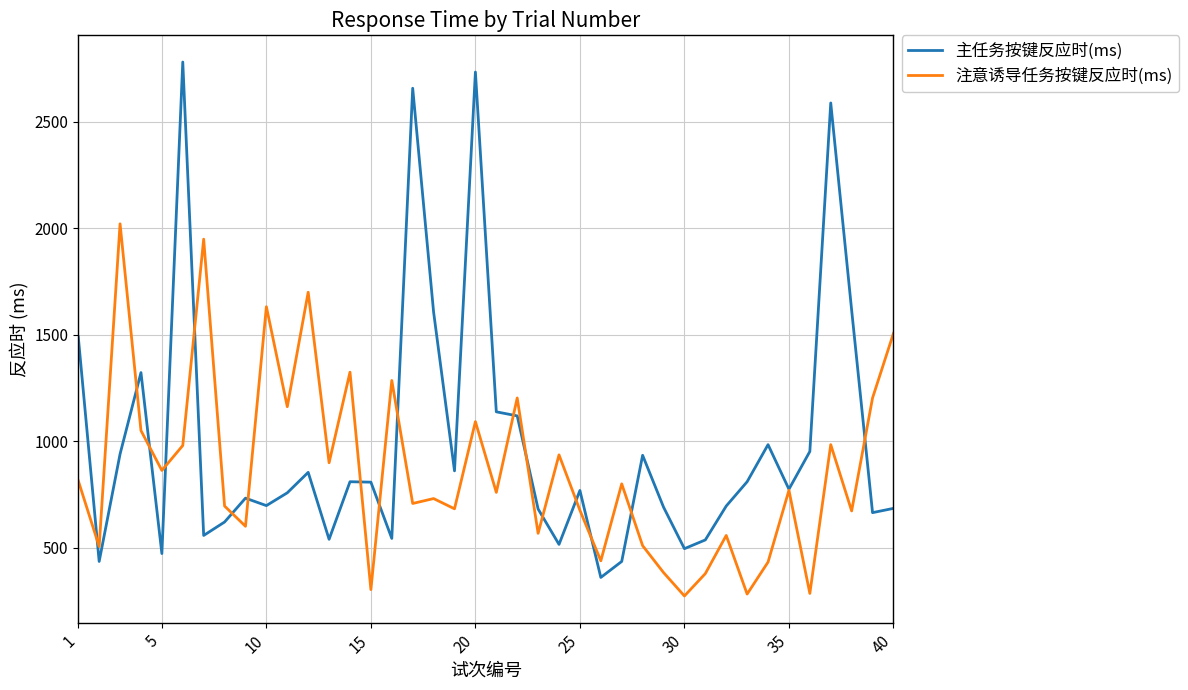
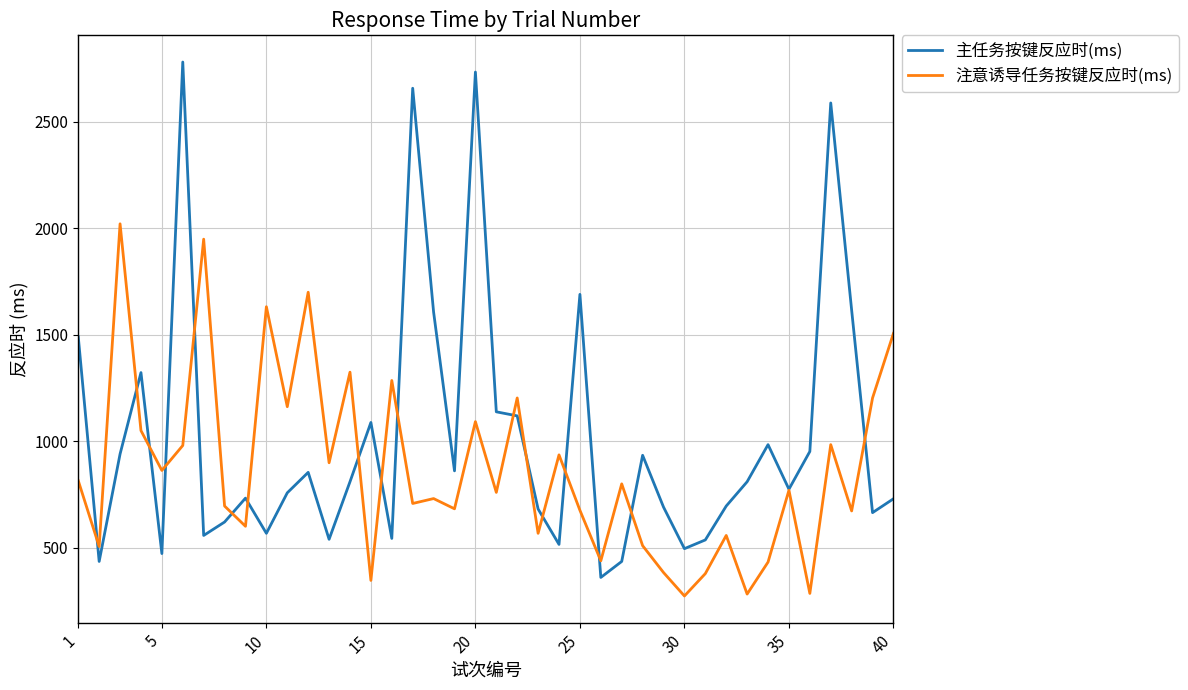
主任务按键反应时(ms), 10: 700 -> 570
主任务按键反应时(ms), 15: 810 -> 1090
注意诱导任务按键反应时(ms), 15: 300 -> 350
主任务按键反应时(ms), 25: 770 -> 1690
主任务按键反应时(ms), 40: 690 -> 730
